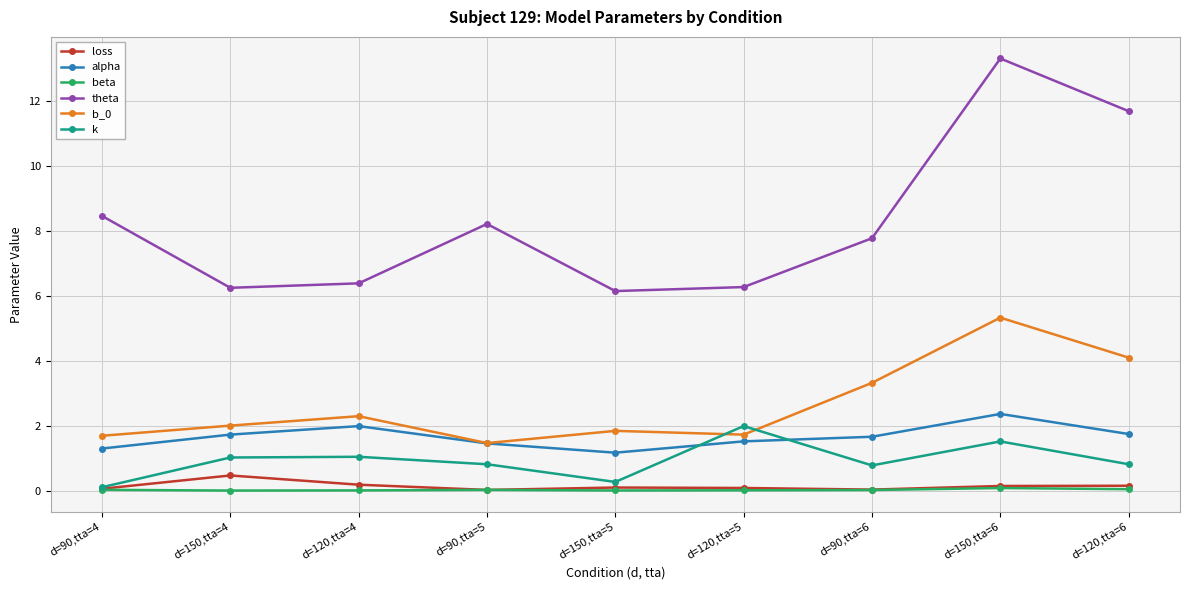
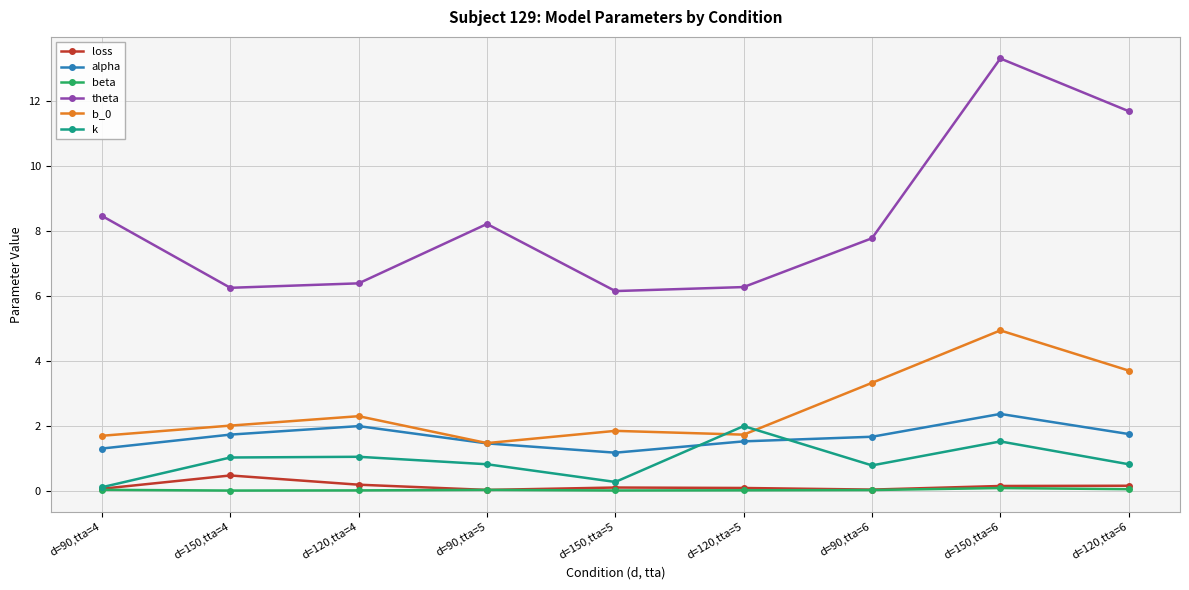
b_0, d=150,tta=6: 5.3 -> 4.9
b_0, d=120,tta=6: 4.1 -> 3.7
